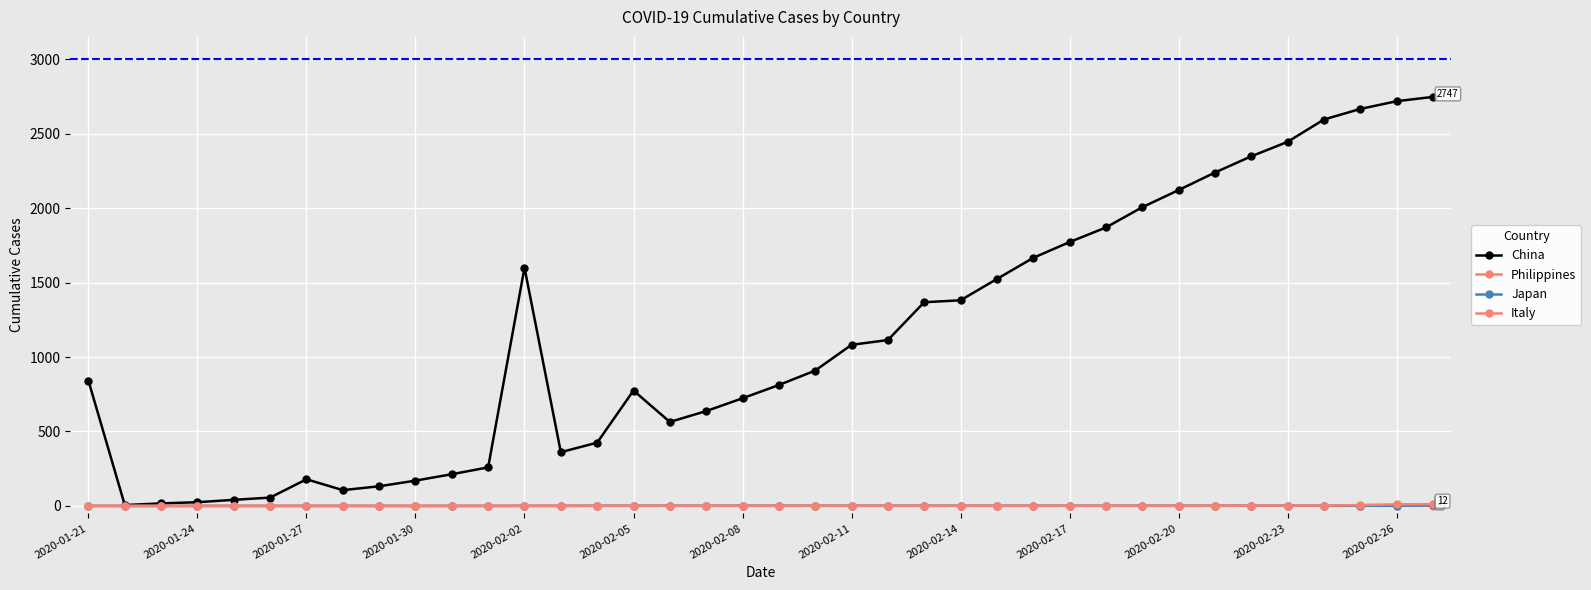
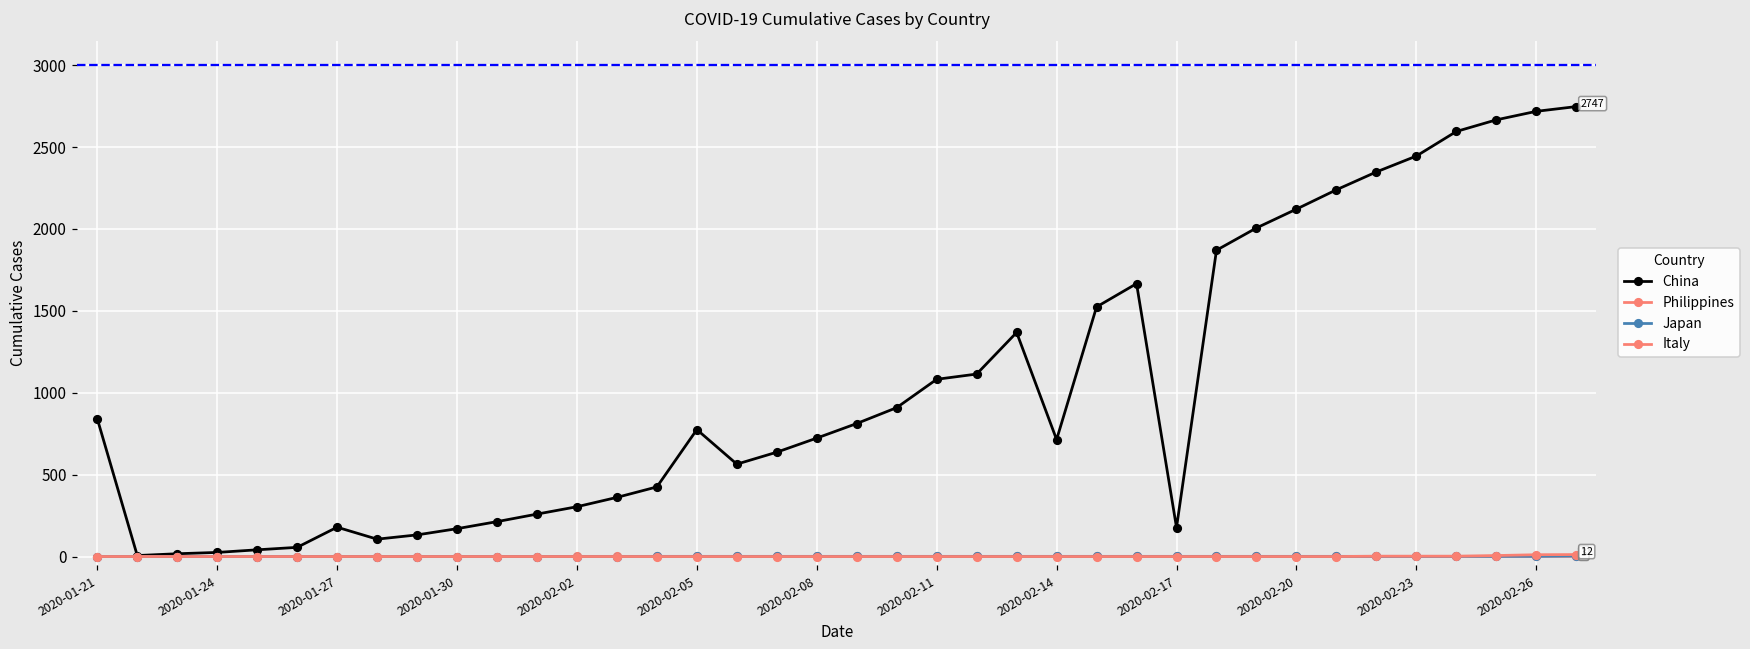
China, 2020-02-02: 1600 -> 300
China, 2020-02-14: 1380 -> 710
China, 2020-02-17: 1770 -> 180
